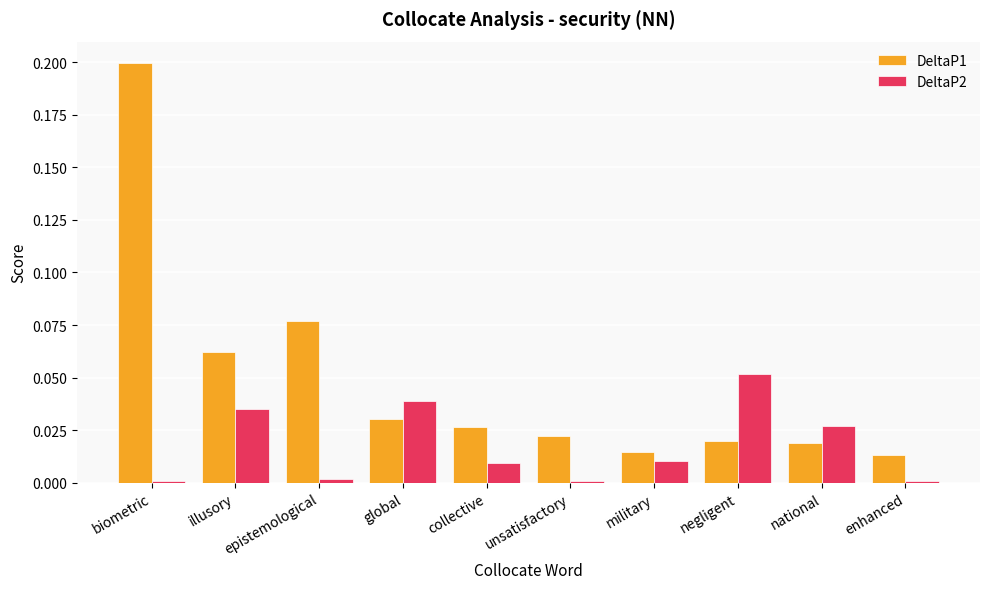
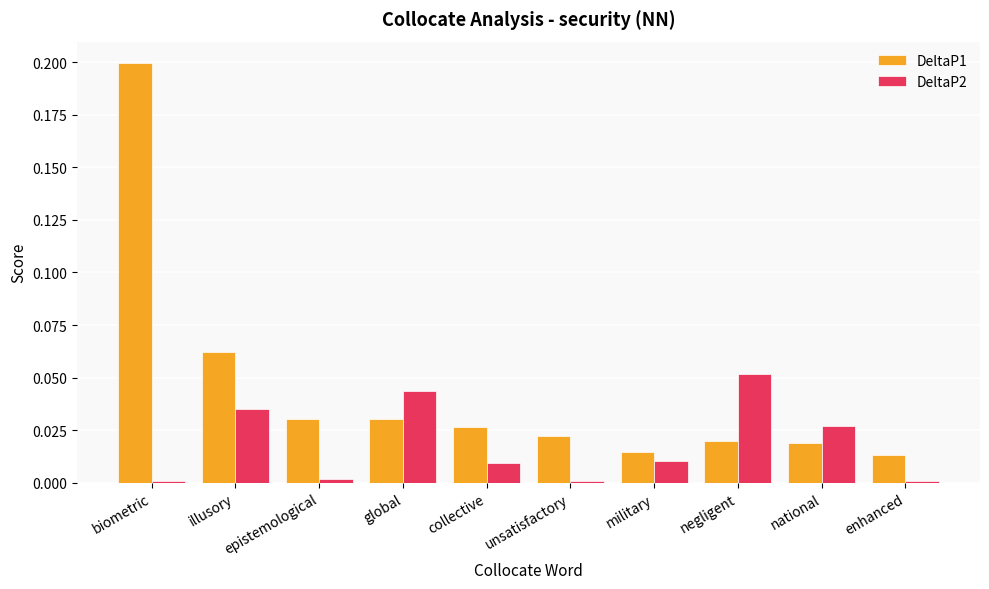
DeltaP1, epistemological: 0.077 -> 0.030
DeltaP2, global: 0.039 -> 0.043
